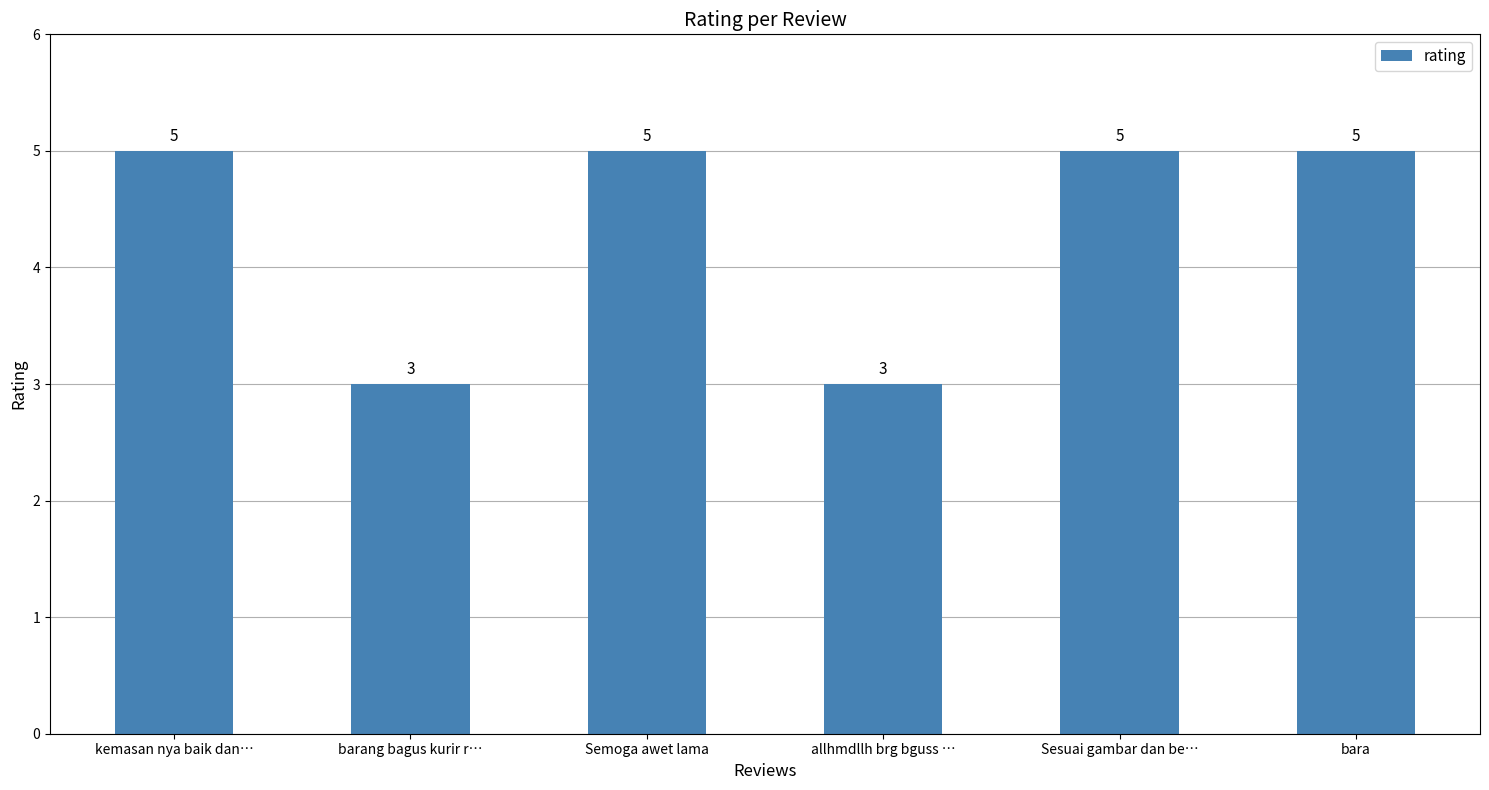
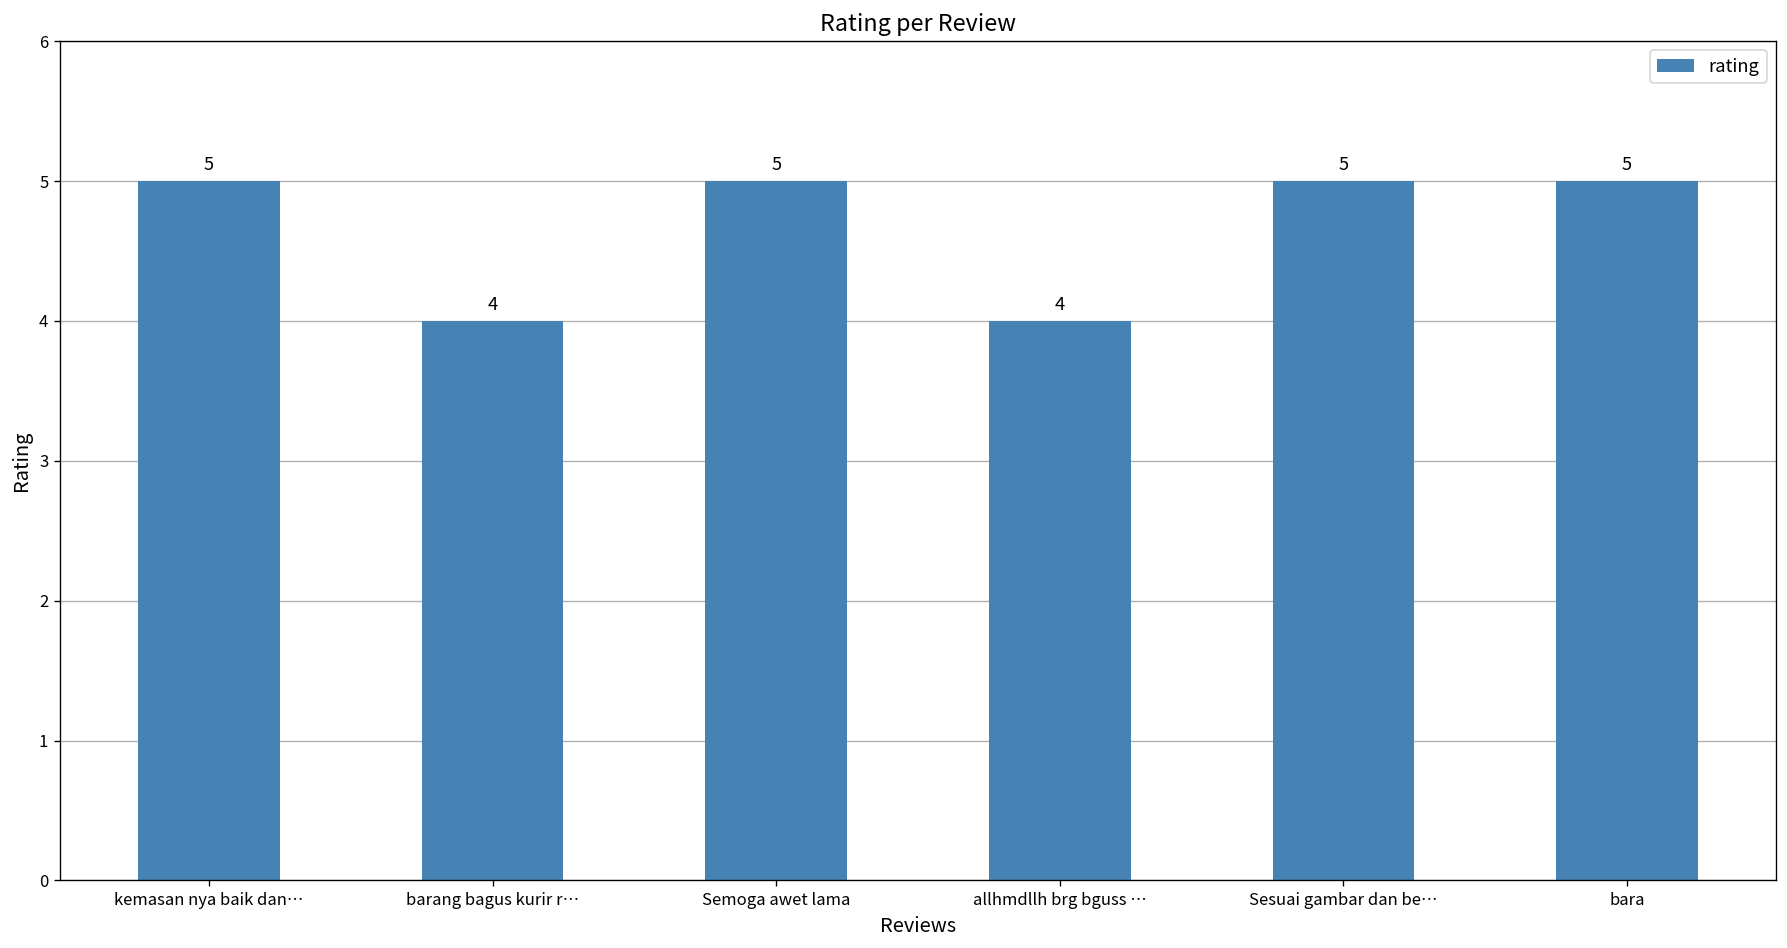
barang bagus kurir r…: 3 -> 4
allhmdllh brg bguss …: 3 -> 4
